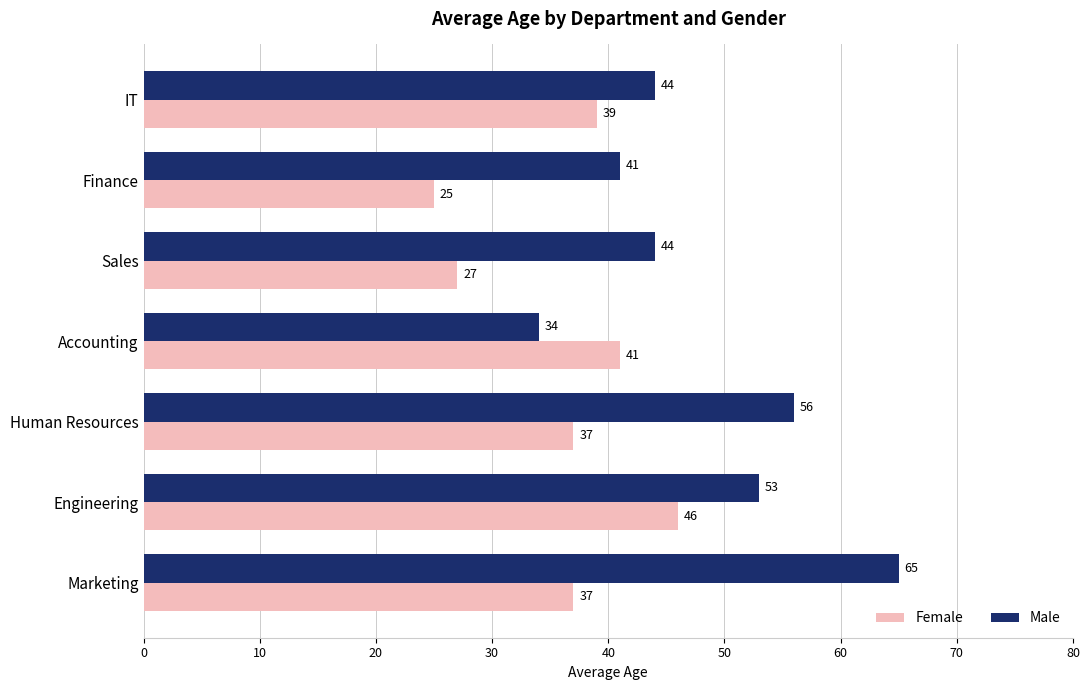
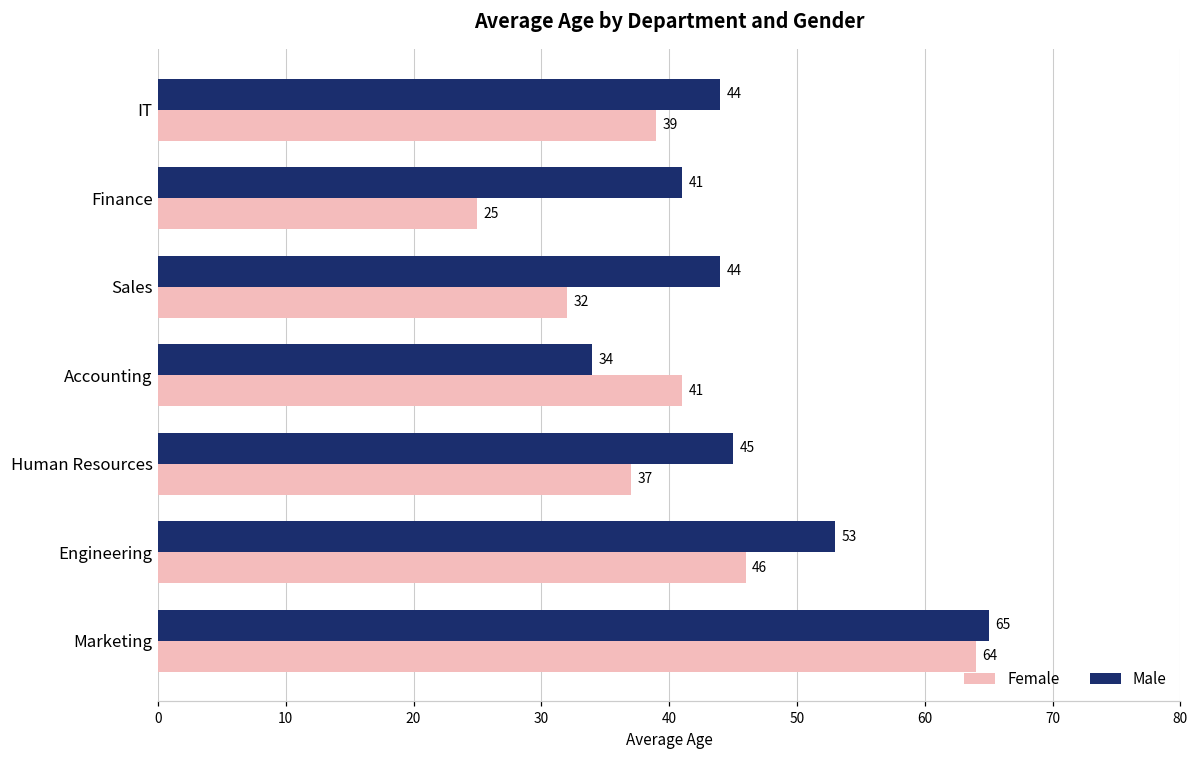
Female, Sales: 27 -> 32
Male, Human Resources: 56 -> 45
Female, Marketing: 37 -> 64
